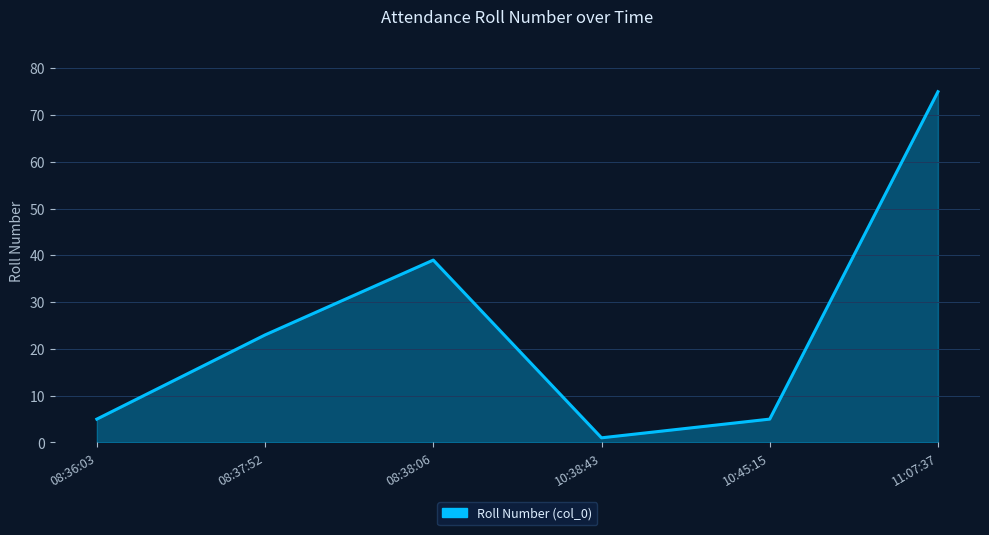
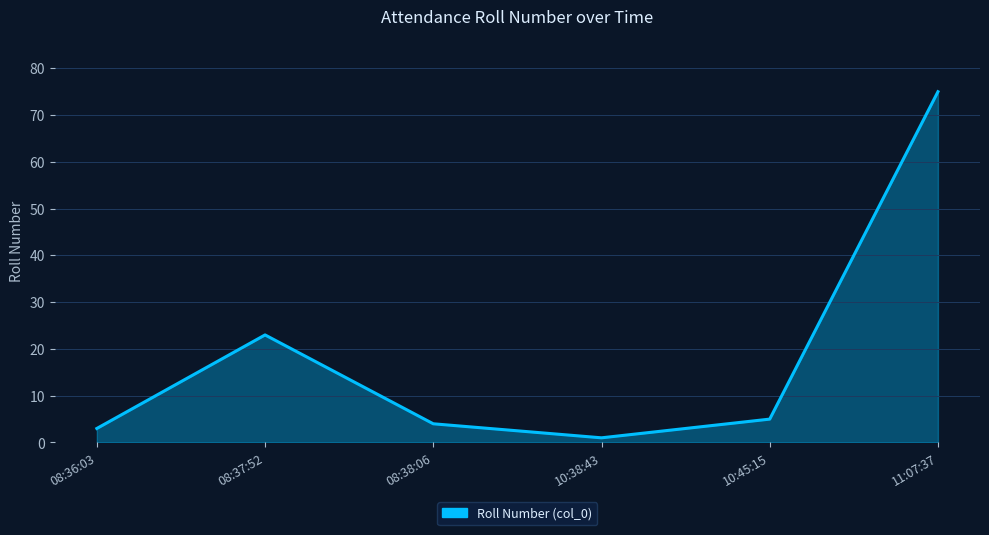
08:36:03: 5 -> 3
08:38:06: 39 -> 4
